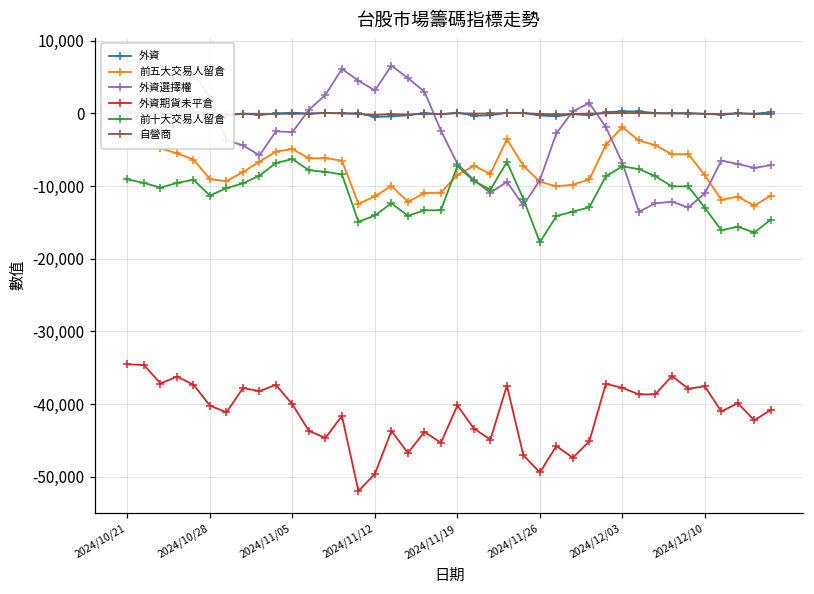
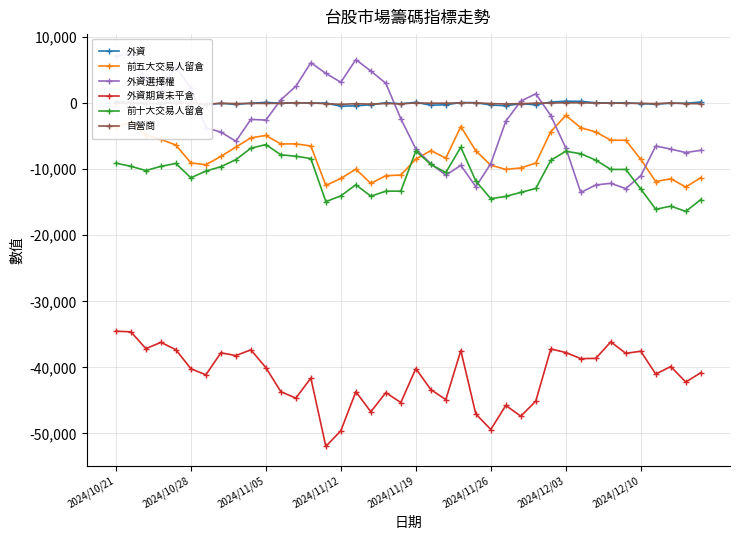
前十大交易人留倉, 2024/11/26: -18,000 -> -14,000
